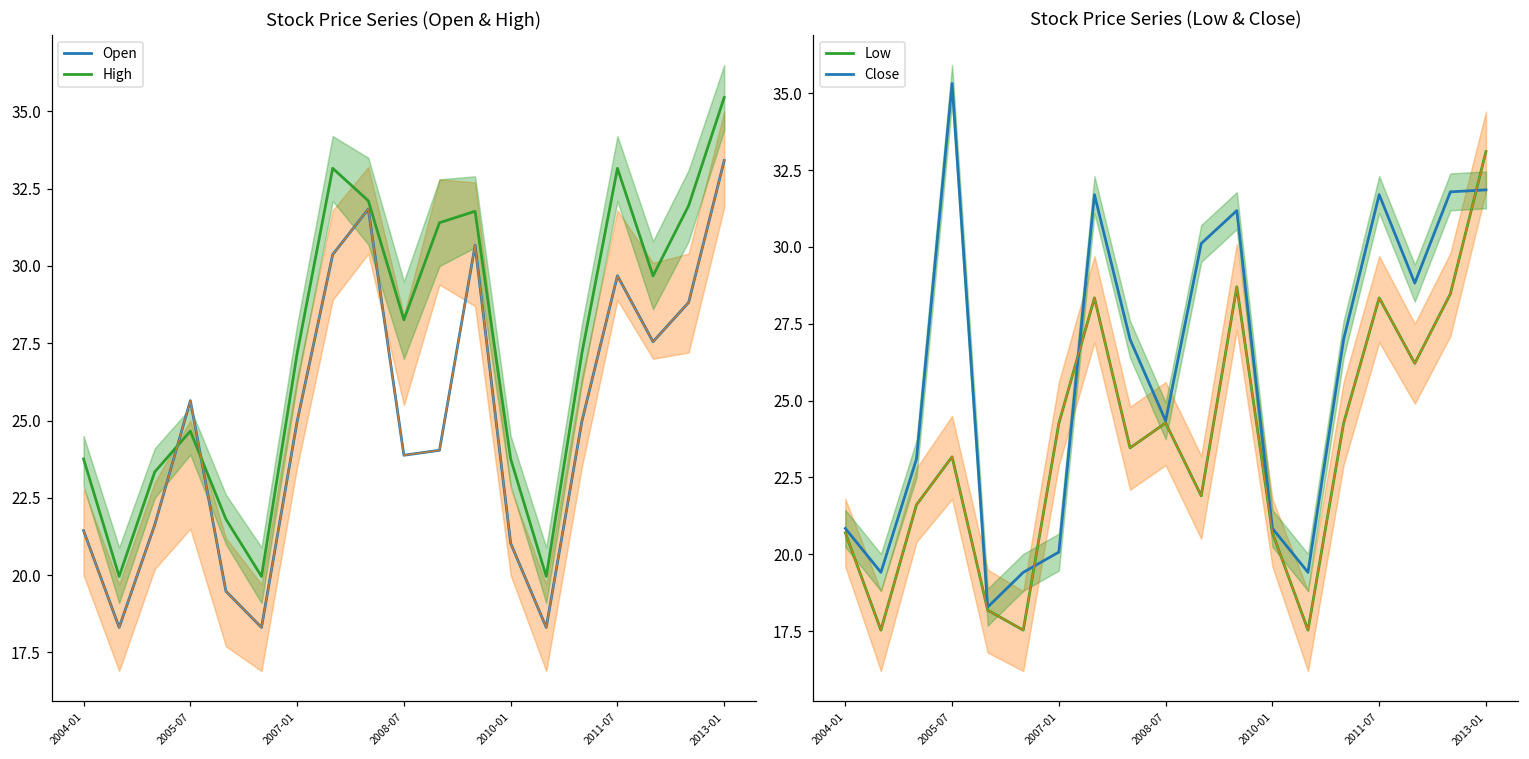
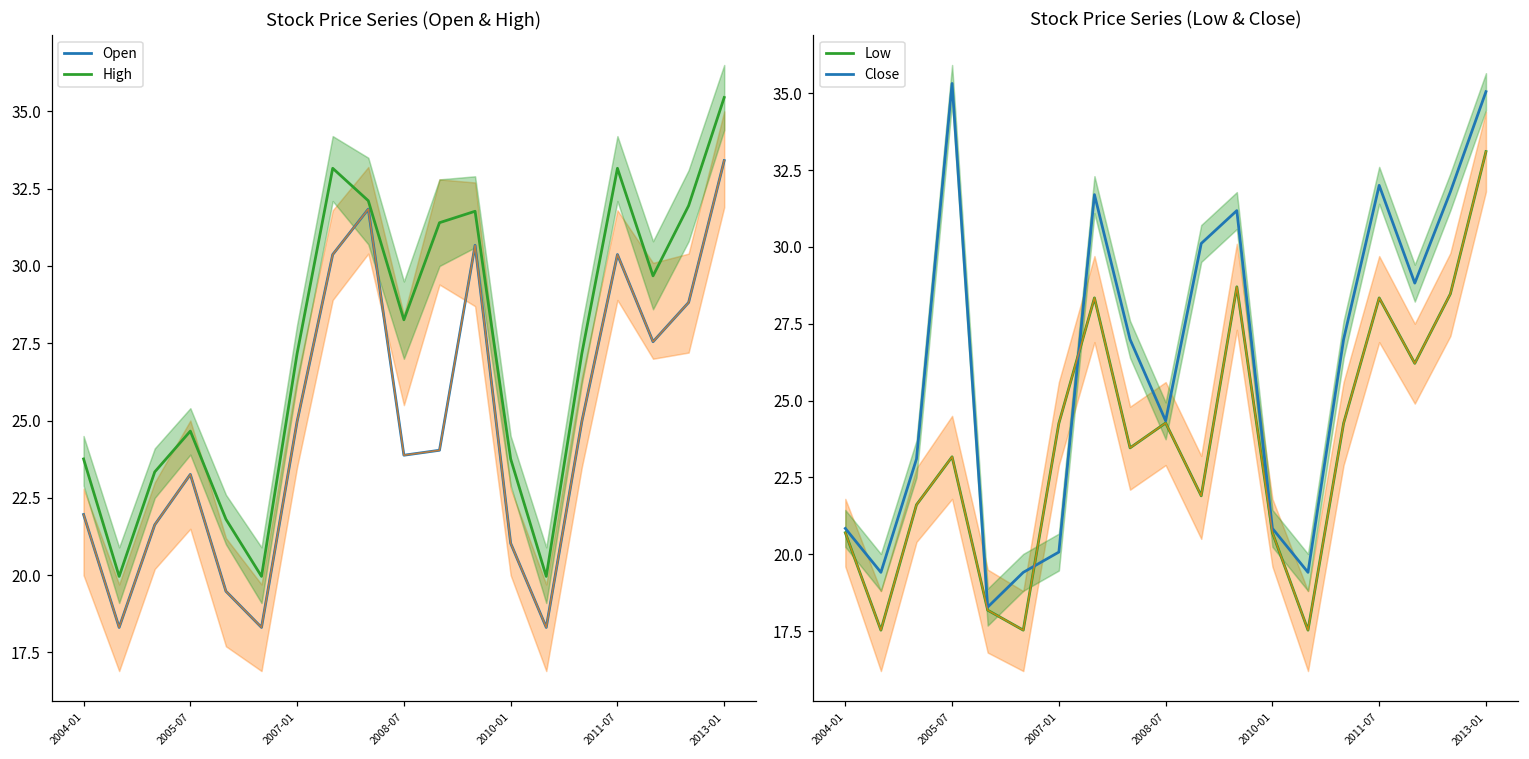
Stock Price Series (Open & High), Open, 2004-01: 21.4 -> 22.0
Stock Price Series (Open & High), Open, 2005-07: 25.6 -> 23.3
Stock Price Series (Open & High), Open, 2011-07: 29.7 -> 30.4
Stock Price Series (Low & Close), Close, 2011-07: 31.7 -> 32.0
Stock Price Series (Low & Close), Close, 2013-01: 31.9 -> 35.0
